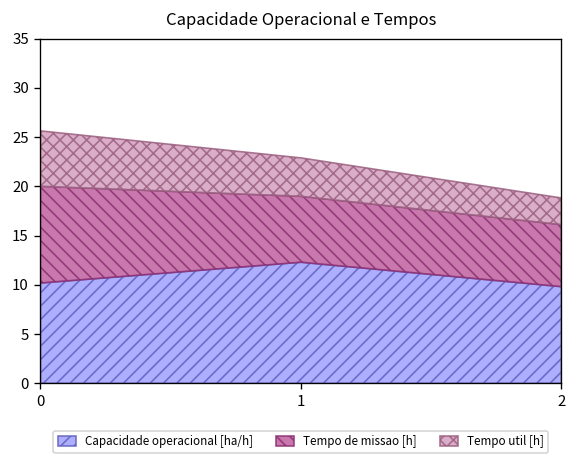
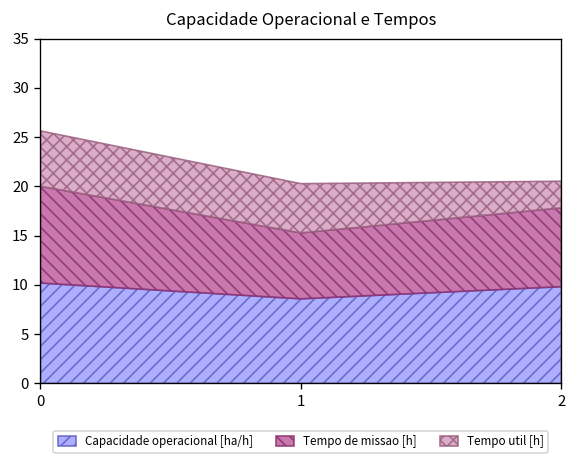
Capacidade operacional [ha/h], 1: 12 -> 9
Tempo util [h], 1: 4 -> 5
Tempo de missao [h], 2: 6 -> 8
